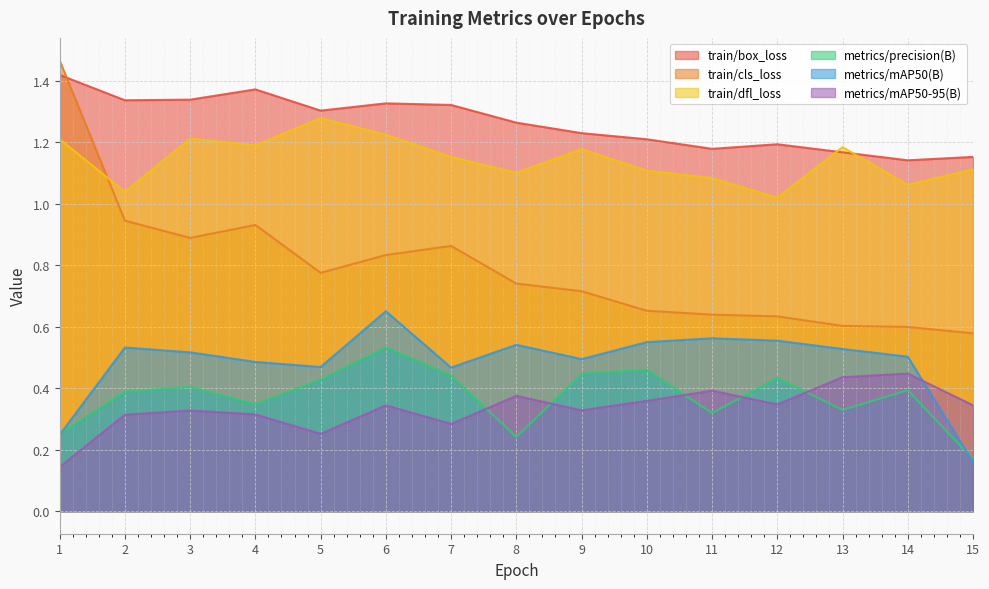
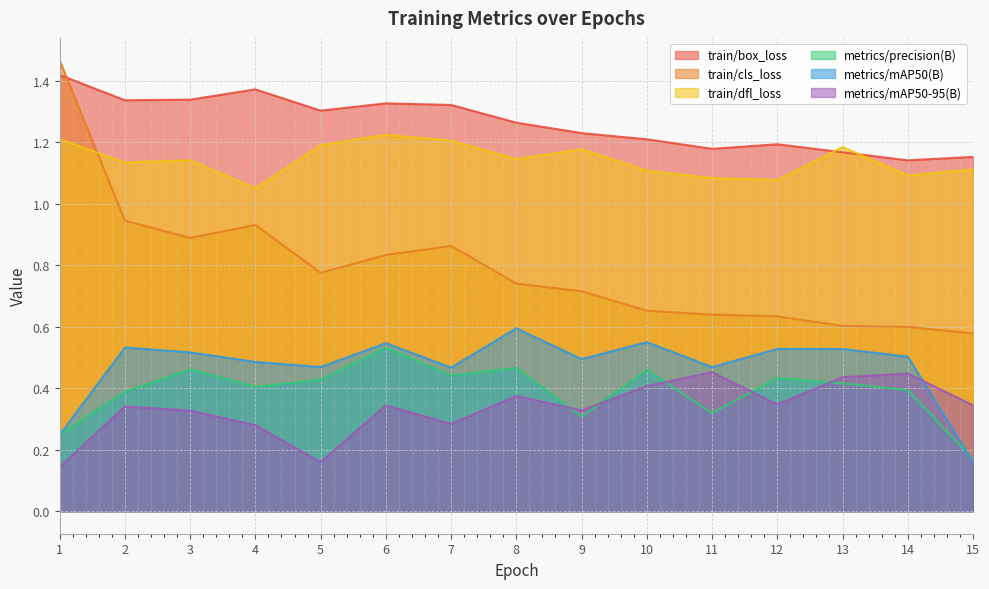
train/dfl_loss, 2: 1.04 -> 1.13
metrics/mAP50-95(B), 2: 0.31 -> 0.34
train/dfl_loss, 3: 1.21 -> 1.14
metrics/precision(B), 3: 0.40 -> 0.46
train/dfl_loss, 4: 1.19 -> 1.05
metrics/precision(B), 4: 0.35 -> 0.40
metrics/mAP50-95(B), 4: 0.31 -> 0.28
train/dfl_loss, 5: 1.28 -> 1.19
metrics/mAP50-95(B), 5: 0.25 -> 0.16
metrics/mAP50(B), 6: 0.65 -> 0.55
train/dfl_loss, 7: 1.15 -> 1.21
train/dfl_loss, 8: 1.10 -> 1.14
metrics/precision(B), 8: 0.24 -> 0.47
metrics/mAP50(B), 8: 0.54 -> 0.59
metrics/precision(B), 9: 0.45 -> 0.31
metrics/mAP50-95(B), 10: 0.36 -> 0.41
metrics/mAP50(B), 11: 0.56 -> 0.47
metrics/mAP50-95(B), 11: 0.39 -> 0.45
train/dfl_loss, 12: 1.02 -> 1.08
metrics/mAP50(B), 12: 0.55 -> 0.53
metrics/precision(B), 13: 0.33 -> 0.42
train/dfl_loss, 14: 1.06 -> 1.09
